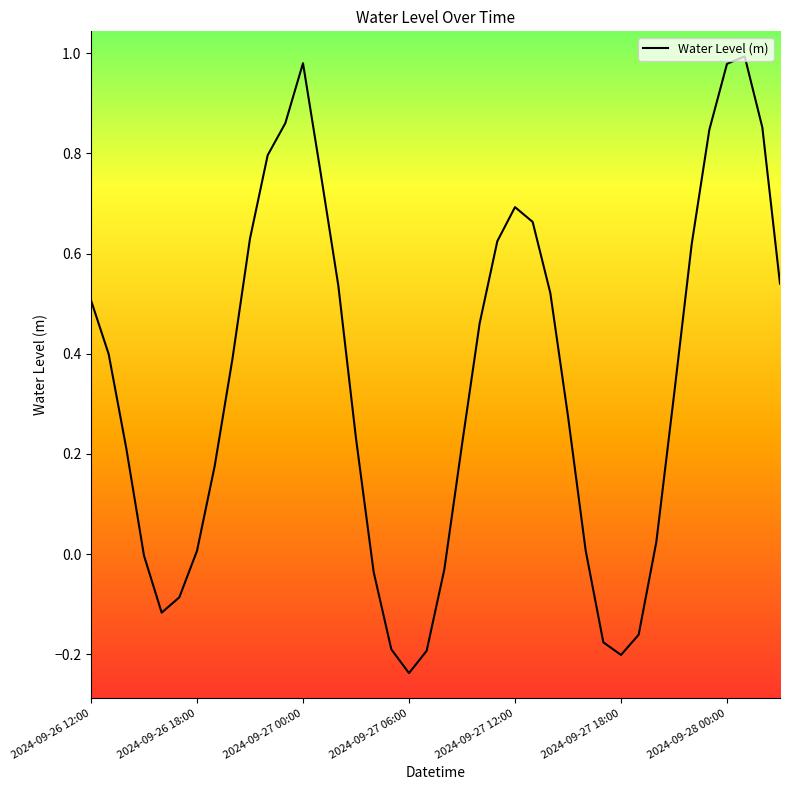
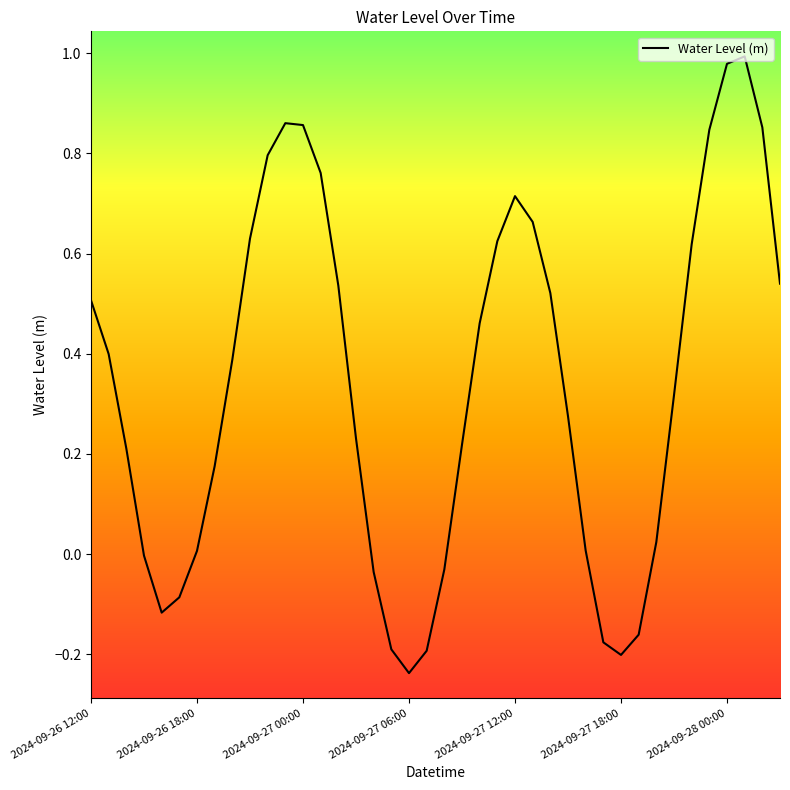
2024-09-27 00:00: 0.98 -> 0.86
2024-09-27 12:00: 0.69 -> 0.71
